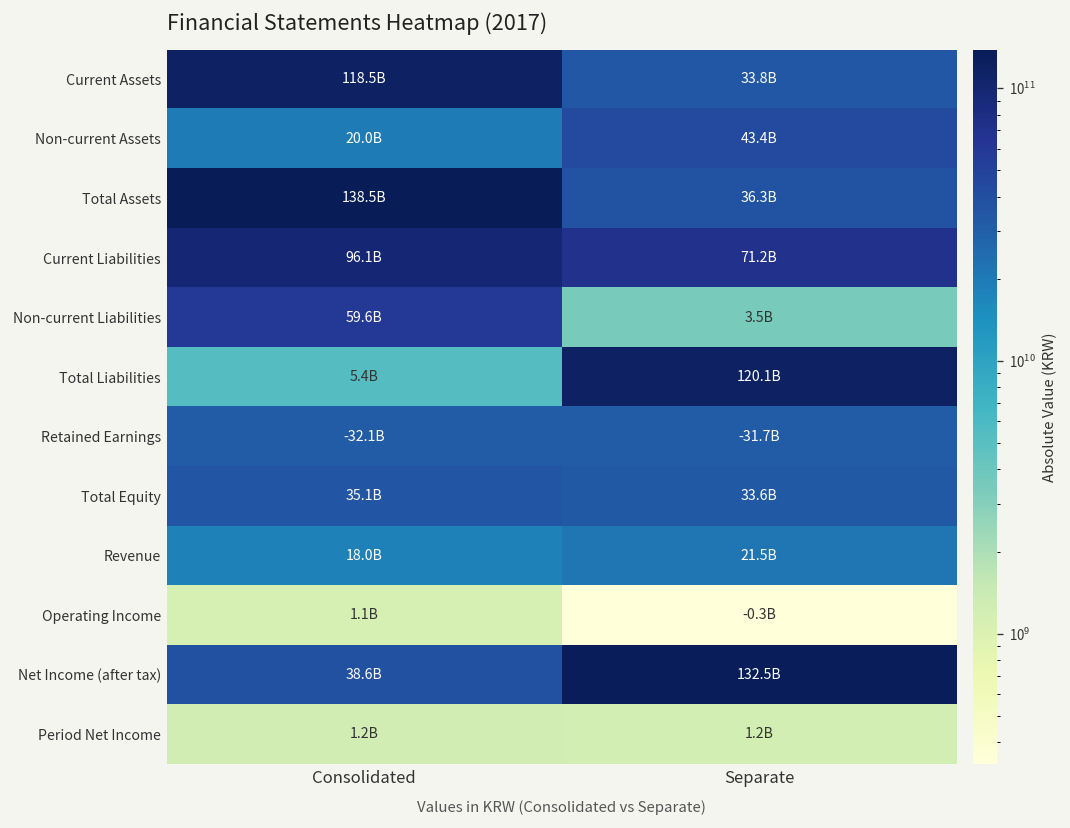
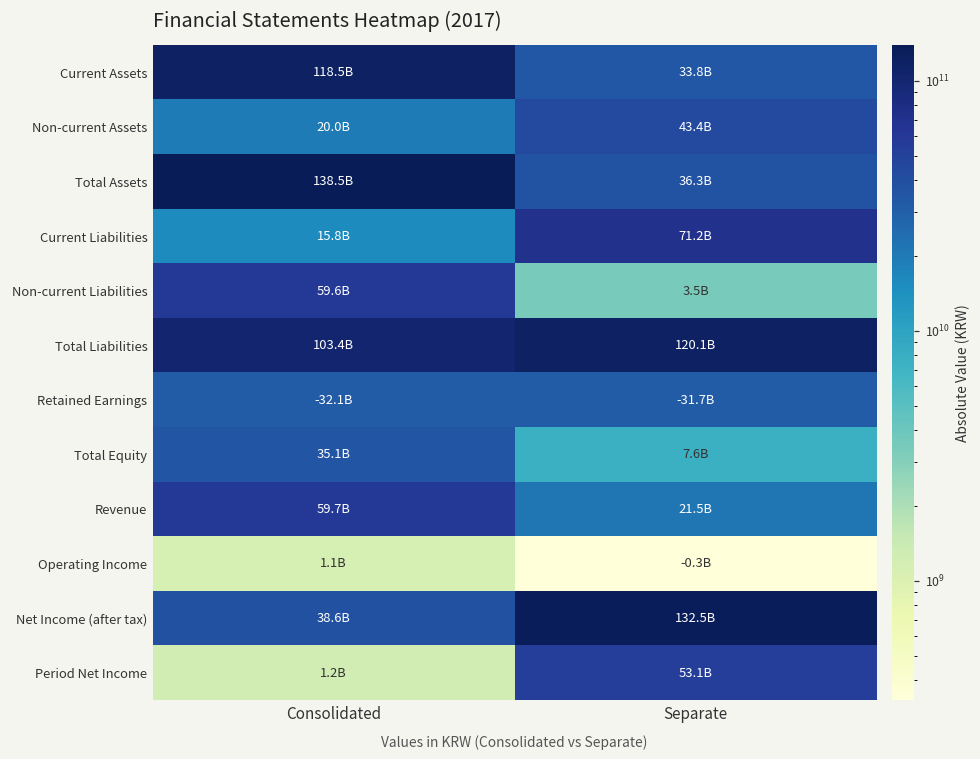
Current Liabilities, Consolidated: 96.1B -> 15.8B
Total Liabilities, Consolidated: 5.4B -> 103.4B
Total Equity, Separate: 33.6B -> 7.6B
Revenue, Consolidated: 18.0B -> 59.7B
Period Net Income, Separate: 1.2B -> 53.1B
